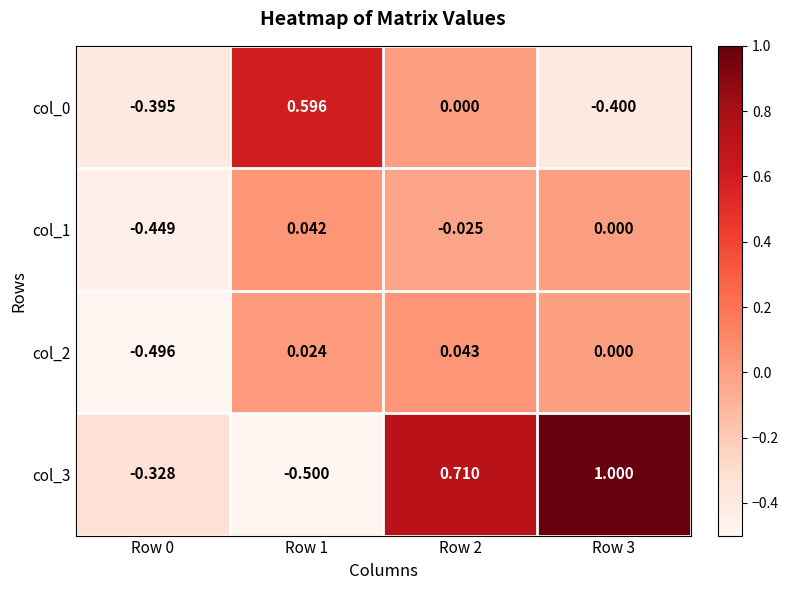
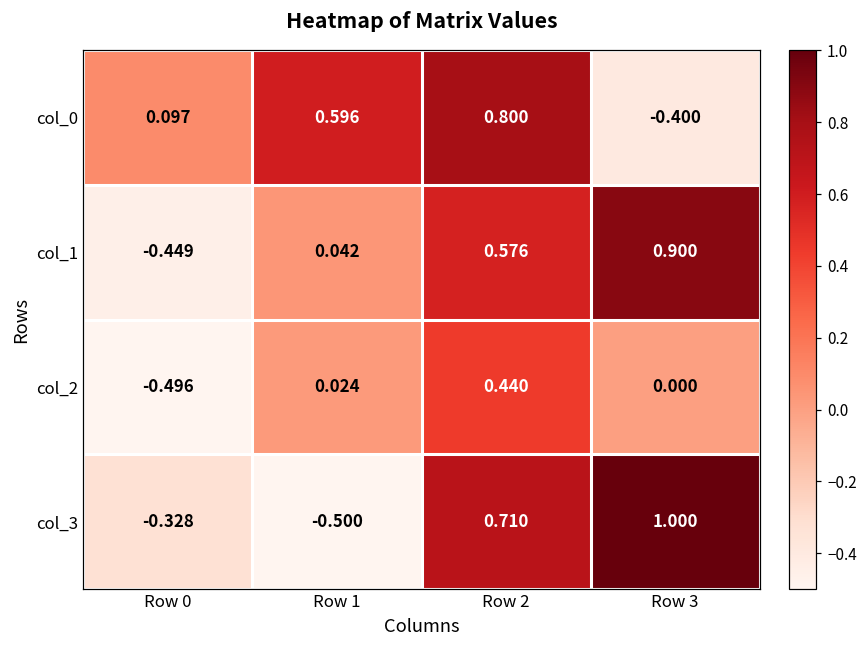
col_0, Row 0: -0.395 -> 0.097
col_0, Row 2: 0.000 -> 0.800
col_1, Row 2: -0.025 -> 0.576
col_1, Row 3: 0.000 -> 0.900
col_2, Row 2: 0.043 -> 0.440
